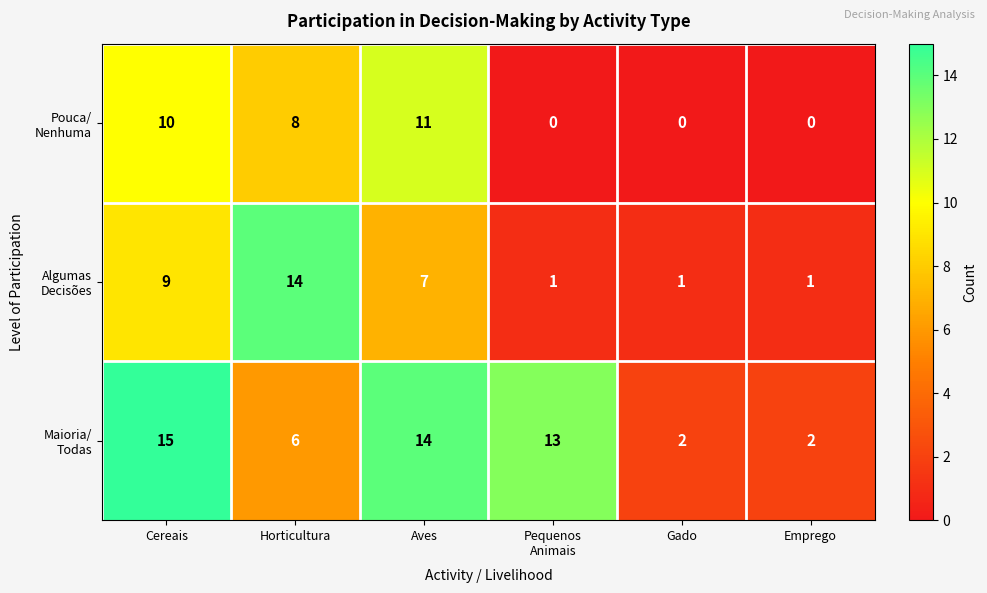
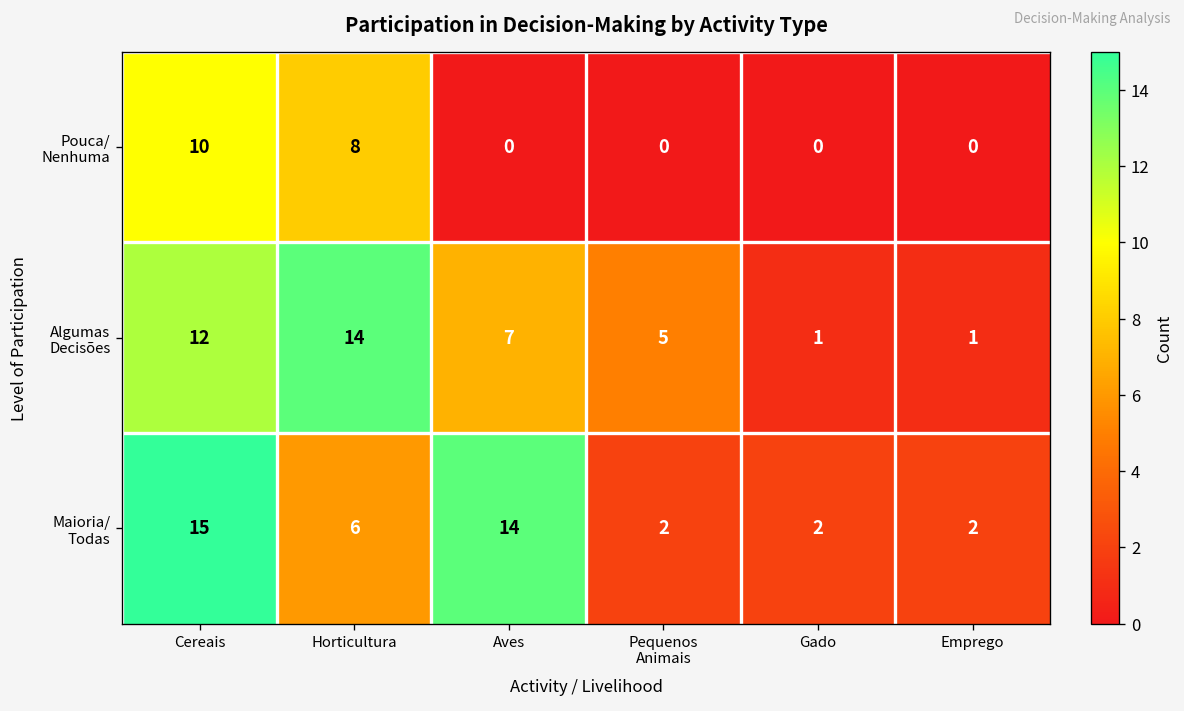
Pouca/ Nenhuma, Aves: 11 -> 0
Algumas Decisões, Cereais: 9 -> 12
Algumas Decisões, Pequenos Animais: 1 -> 5
Maioria/ Todas, Pequenos Animais: 13 -> 2
